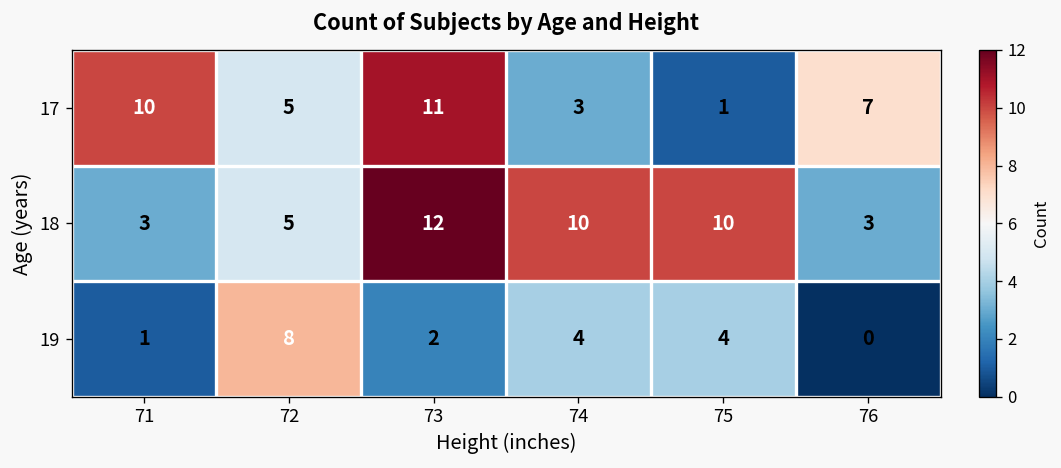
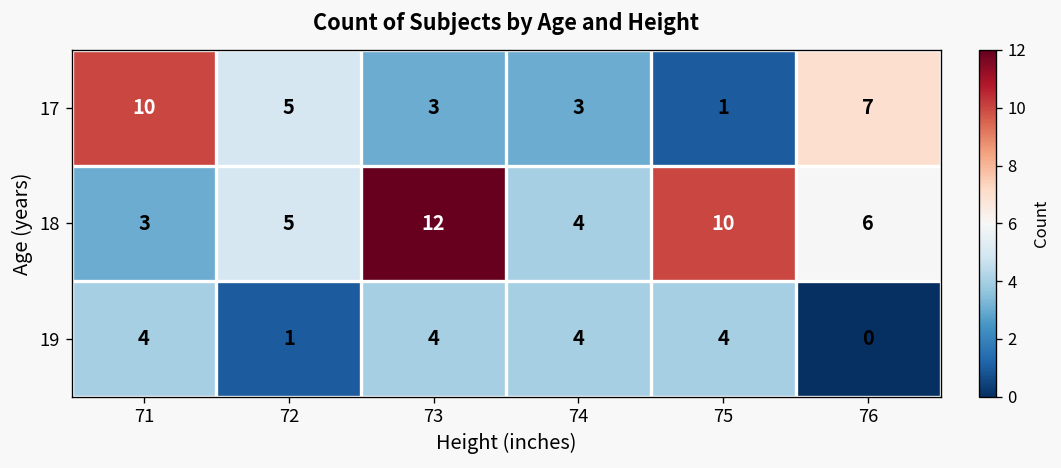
17, 73: 11 -> 3
18, 74: 10 -> 4
18, 76: 3 -> 6
19, 71: 1 -> 4
19, 72: 8 -> 1
19, 73: 2 -> 4
